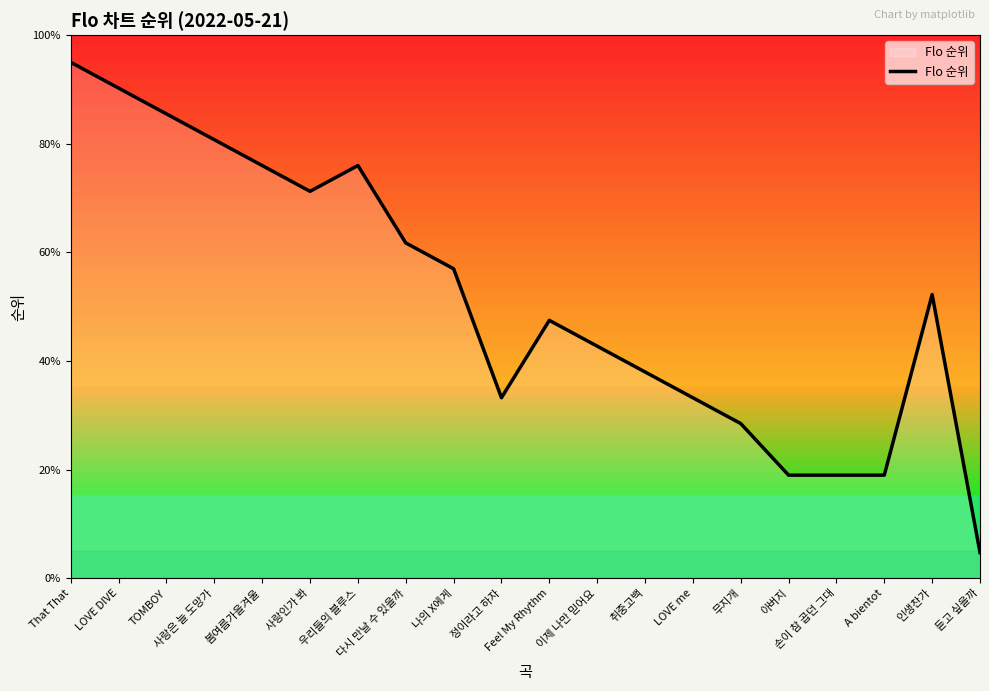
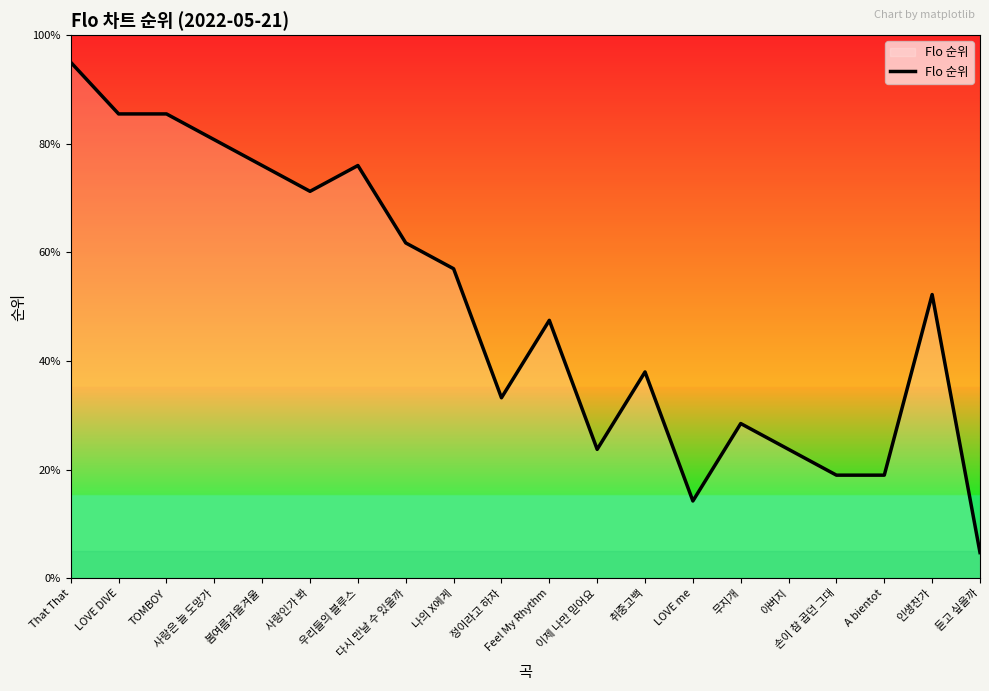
LOVE DIVE: 90% -> 86%
이제 나만 믿어요: 43% -> 24%
LOVE me: 33% -> 14%
아버지: 19% -> 24%
